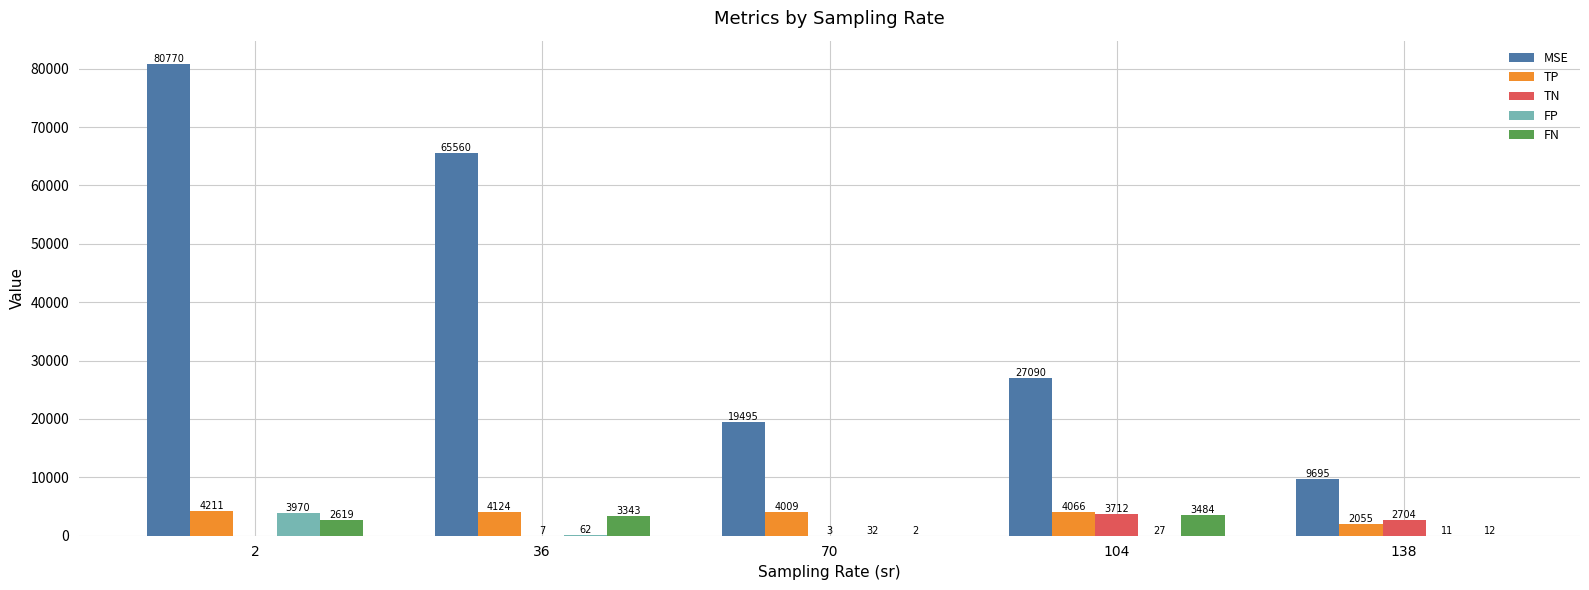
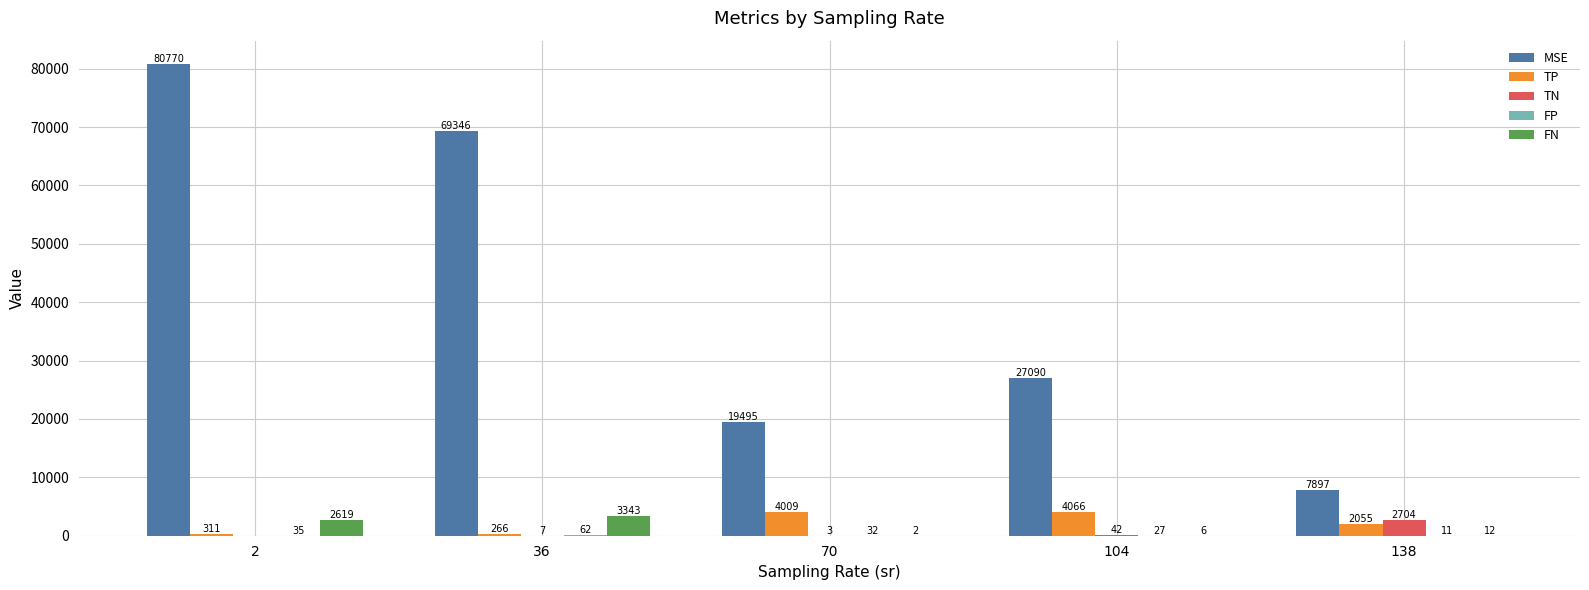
TP, 2: 4211 -> 311
FP, 2: 3970 -> 35
MSE, 36: 65560 -> 69346
TP, 36: 4124 -> 266
TN, 104: 3712 -> 42
FN, 104: 3484 -> 6
MSE, 138: 9695 -> 7897
